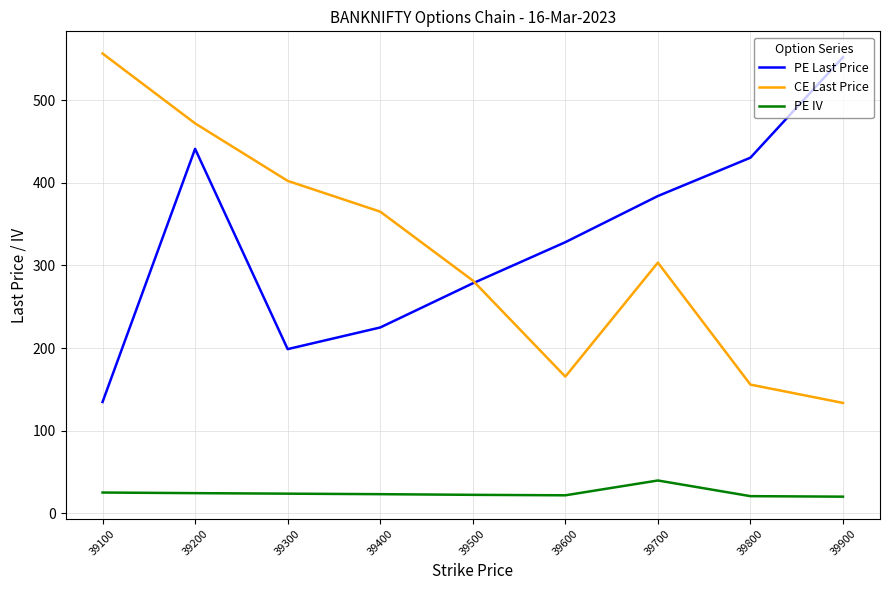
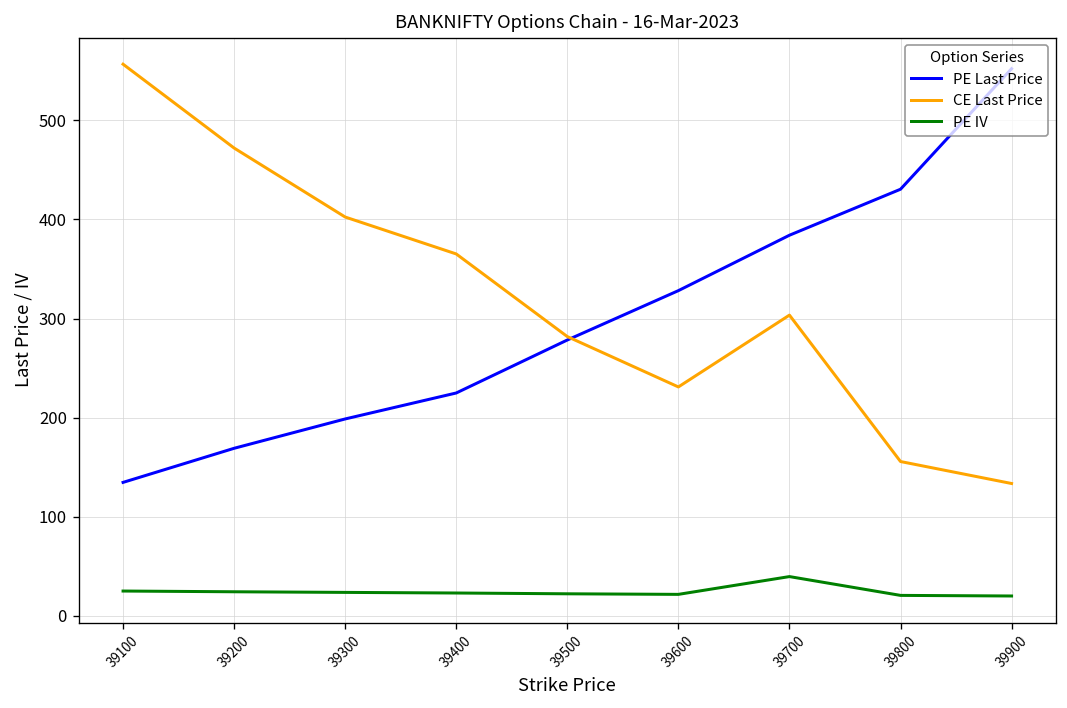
PE Last Price, 39200: 440 -> 170
CE Last Price, 39600: 170 -> 230
